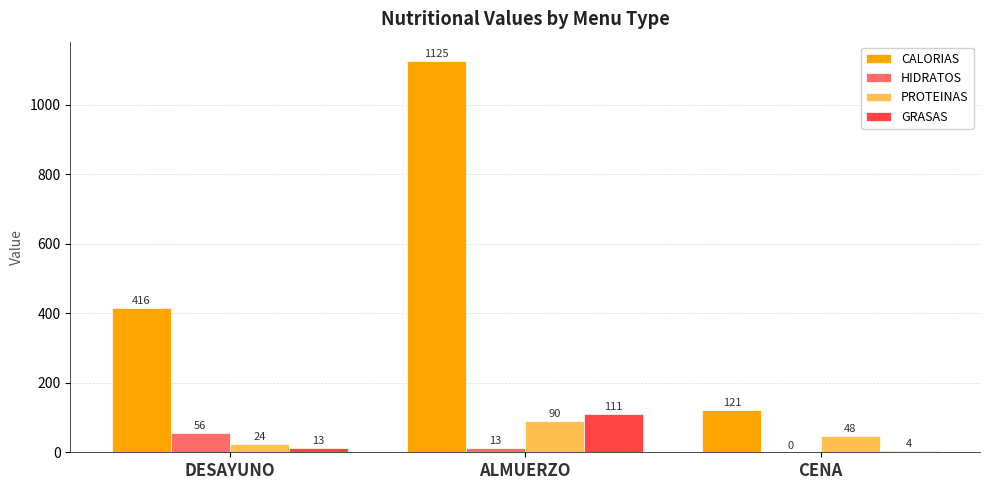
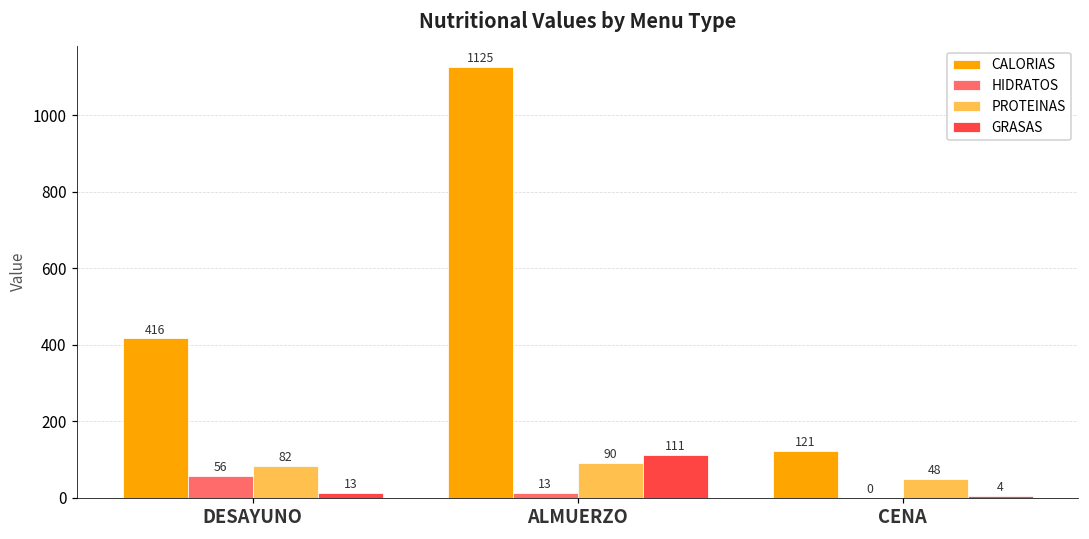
PROTEINAS, DESAYUNO: 24 -> 82
